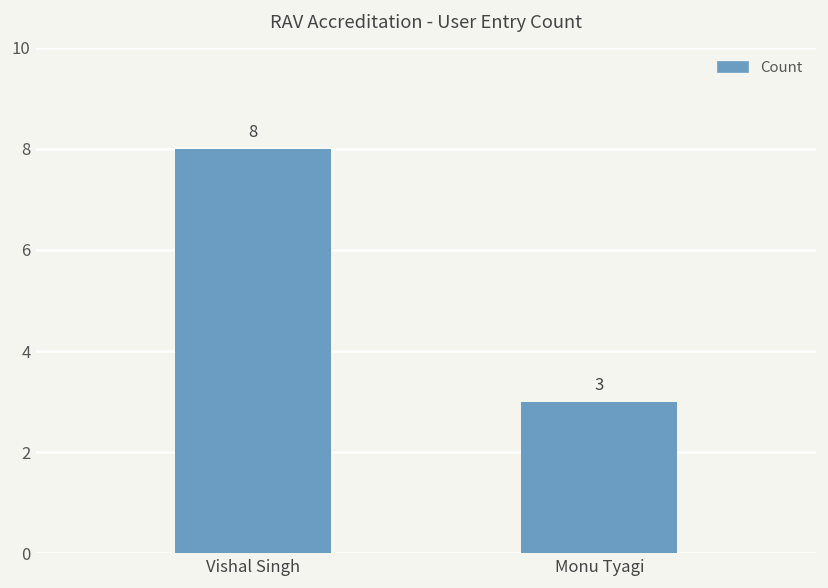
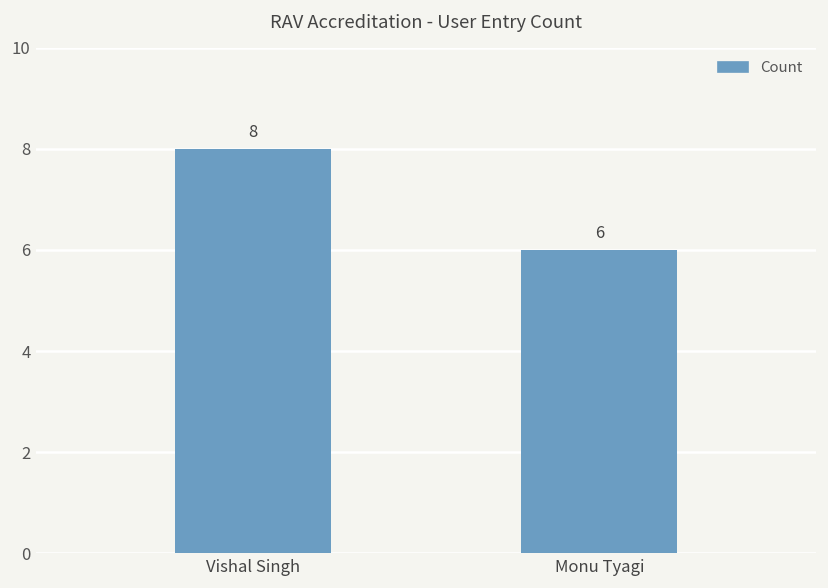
Monu Tyagi: 3 -> 6
